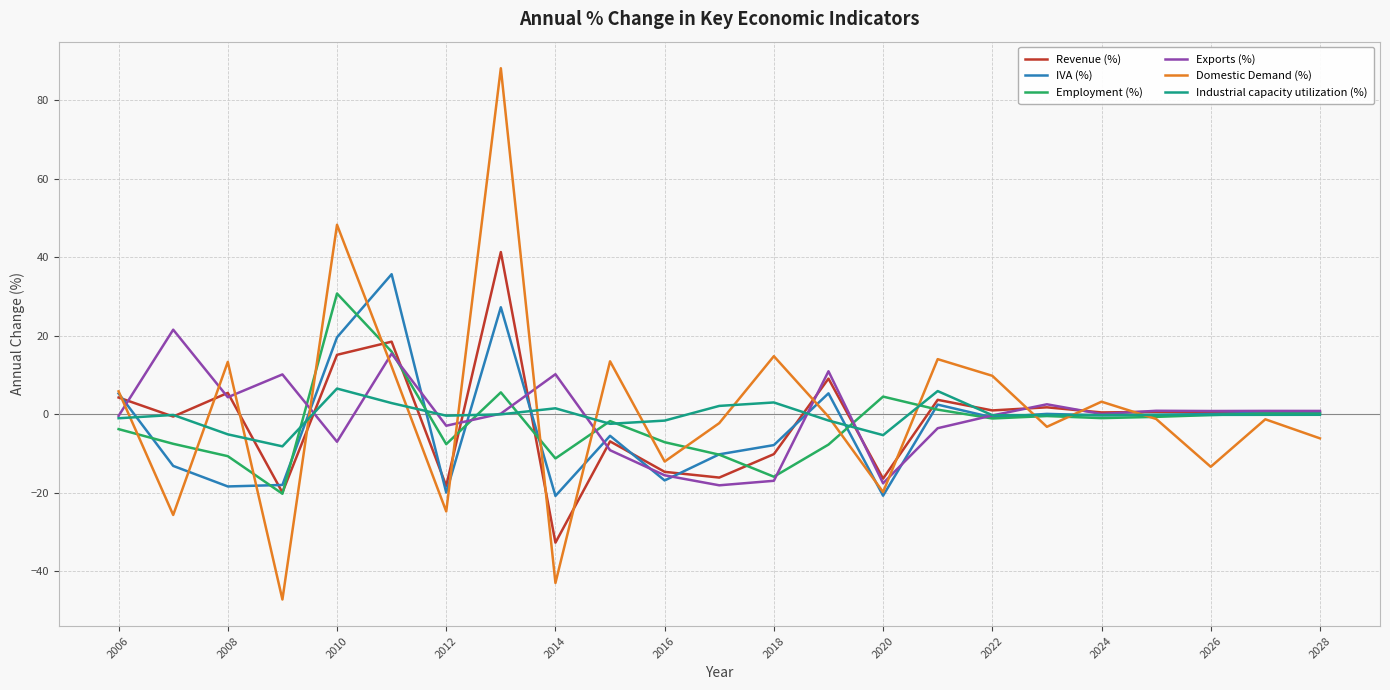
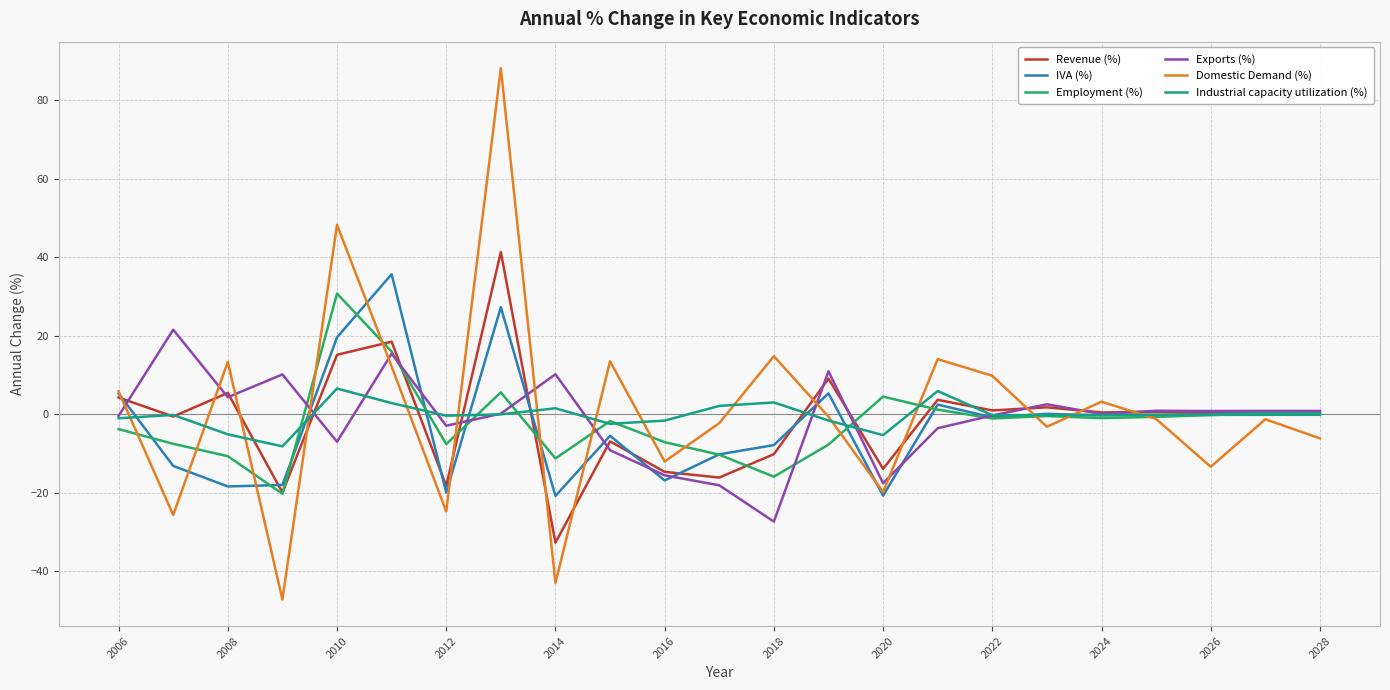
Exports (%), 2018: -17 -> -27
Revenue (%), 2020: -16 -> -14
